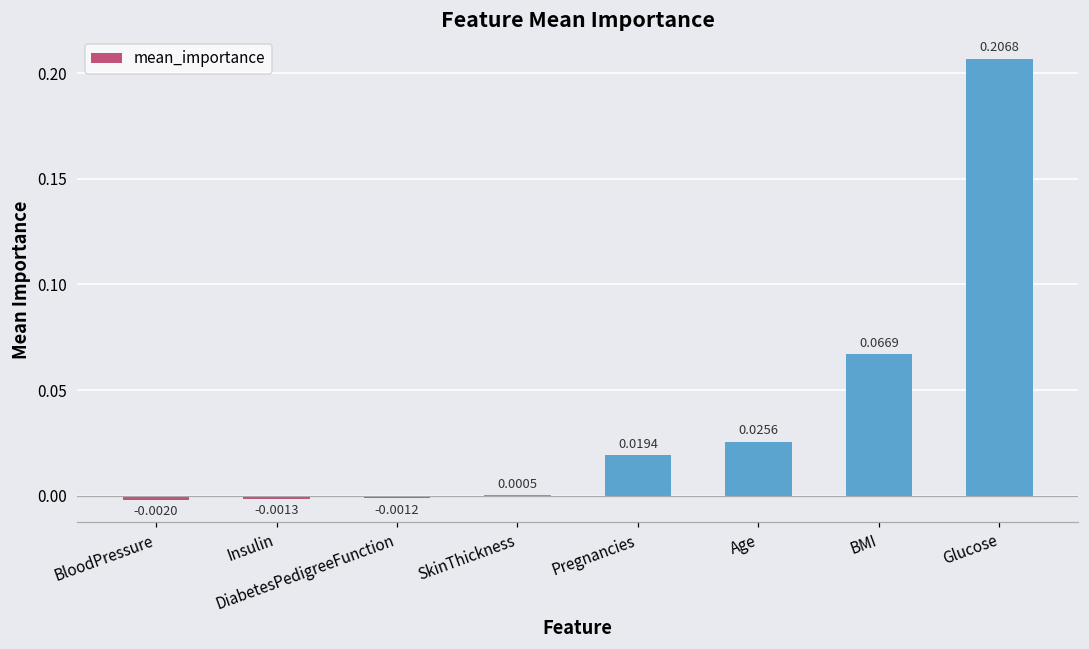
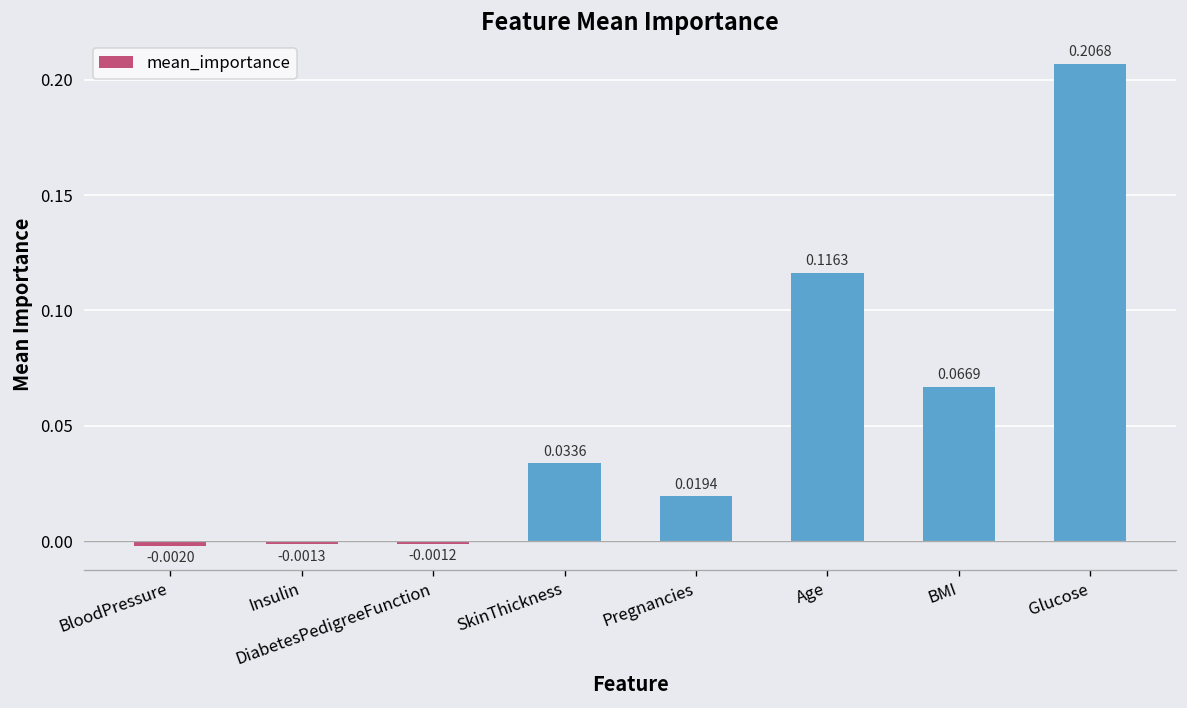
SkinThickness: 0.0005 -> 0.0336
Age: 0.0256 -> 0.1163
